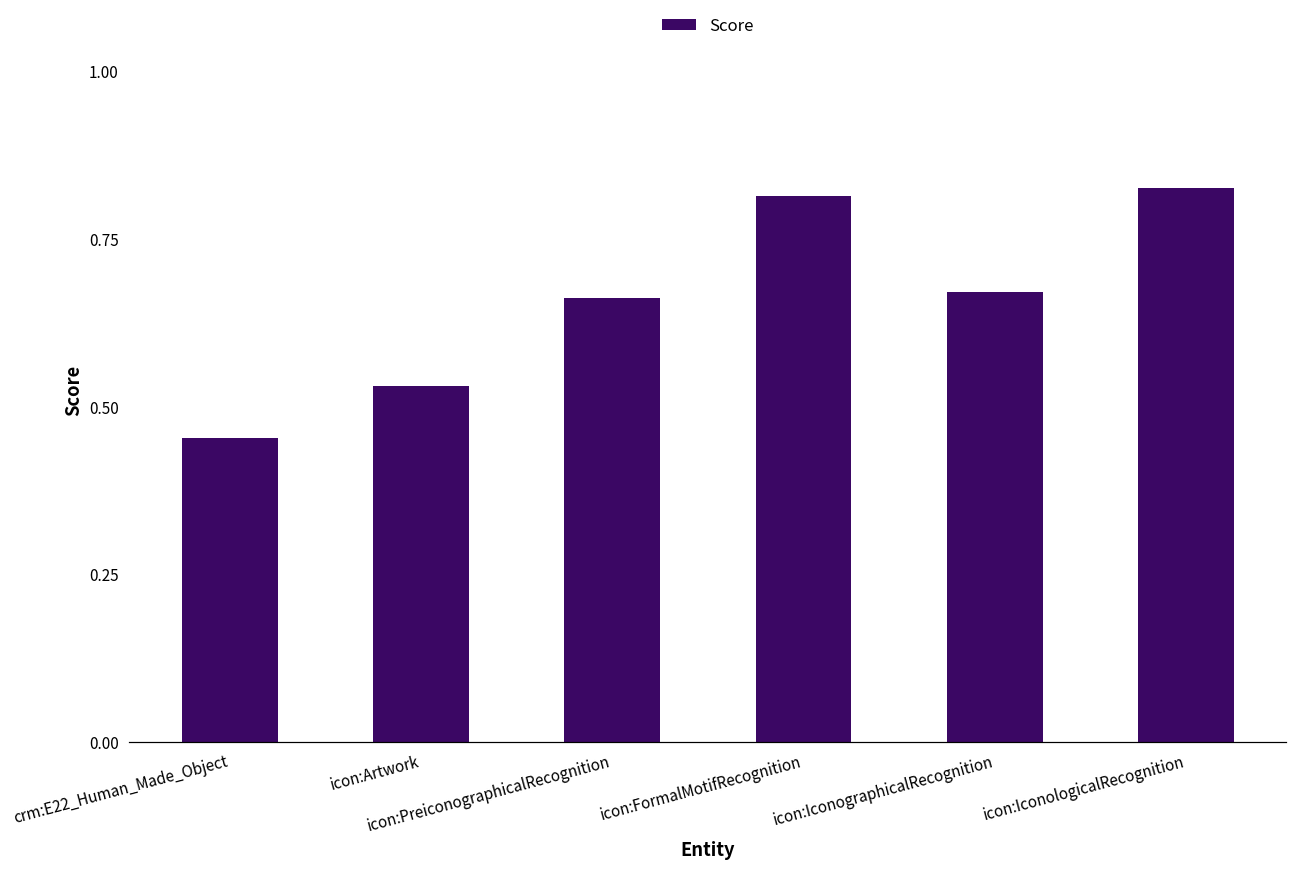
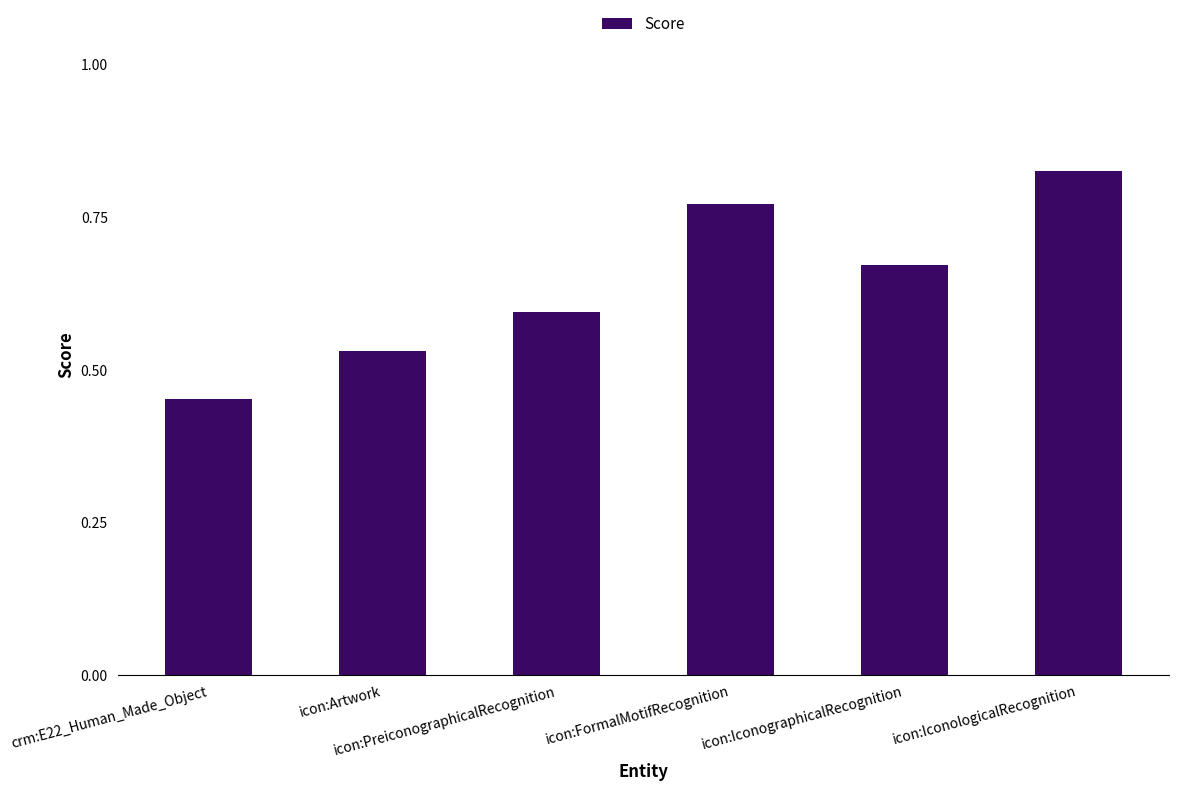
icon:PreiconographicalRecognition: 0.66 -> 0.59
icon:FormalMotifRecognition: 0.81 -> 0.77
